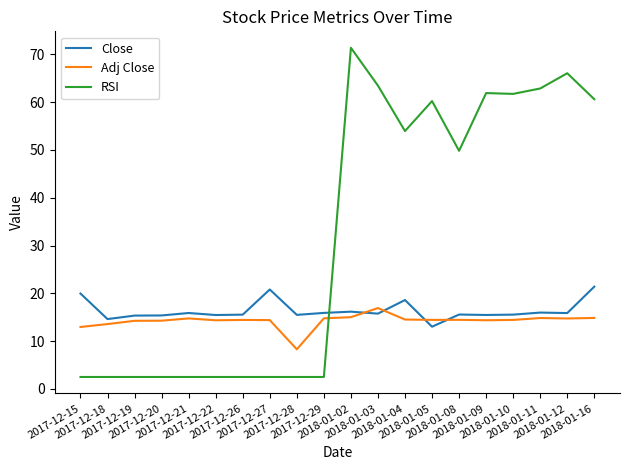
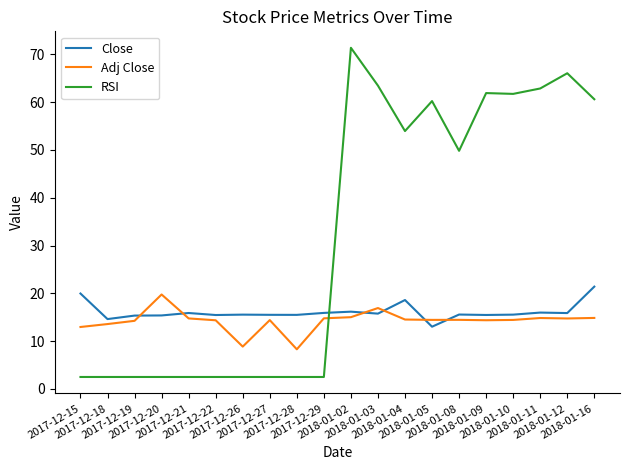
Adj Close, 2017-12-20: 14 -> 20
Adj Close, 2017-12-26: 14 -> 9
Close, 2017-12-27: 21 -> 16
